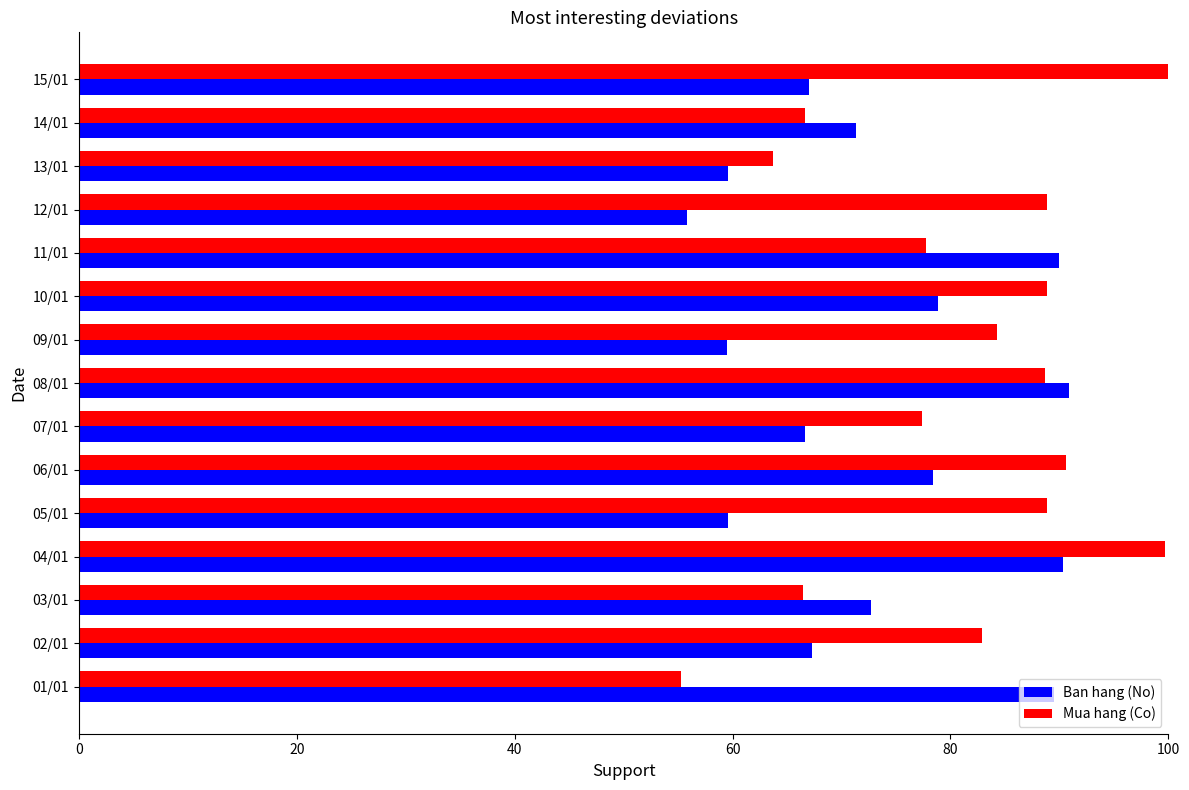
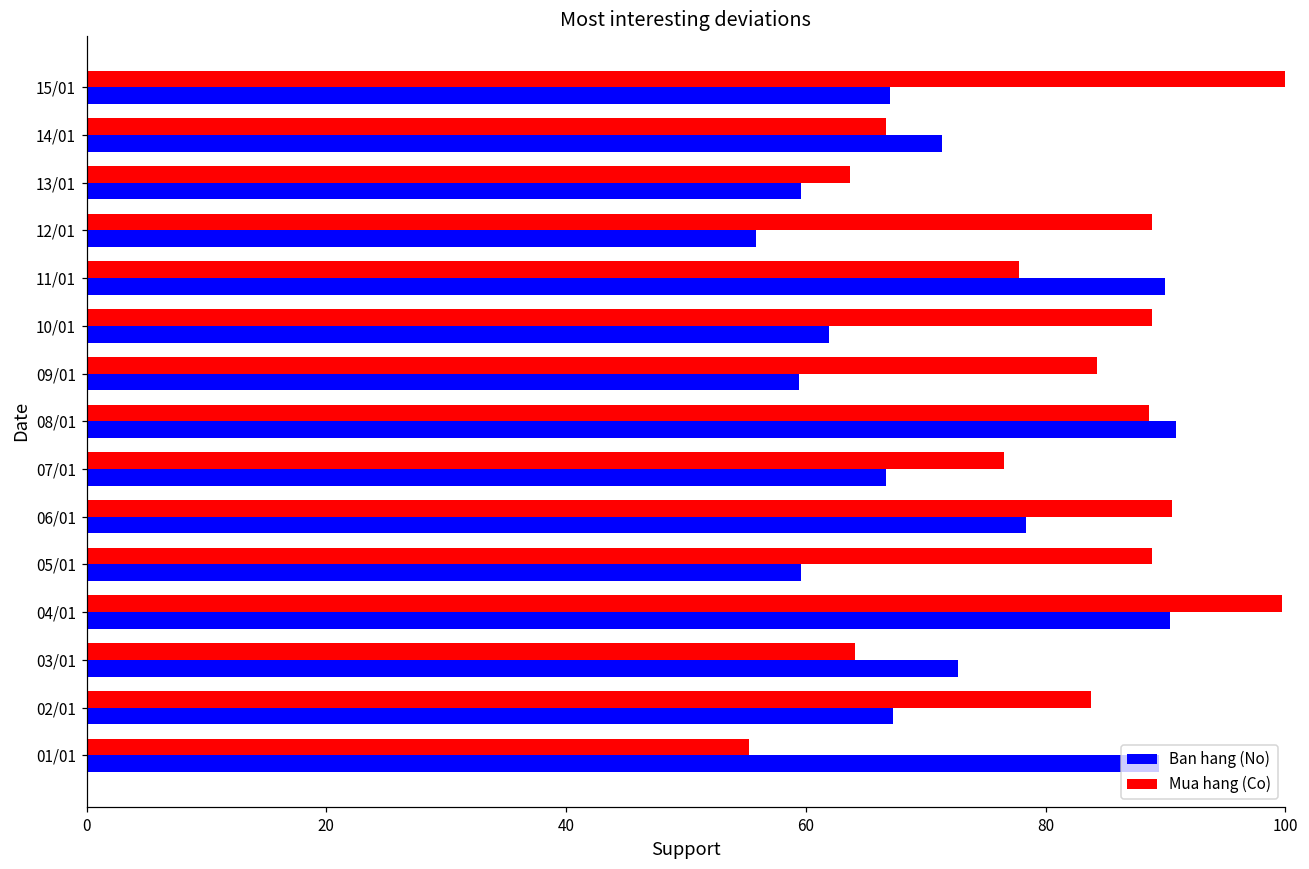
Ban hang (No), 10/01: 78.8 -> 61.9
Mua hang (Co), 07/01: 77.3 -> 76.6
Mua hang (Co), 03/01: 66.5 -> 64.1
Mua hang (Co), 02/01: 82.9 -> 83.8
